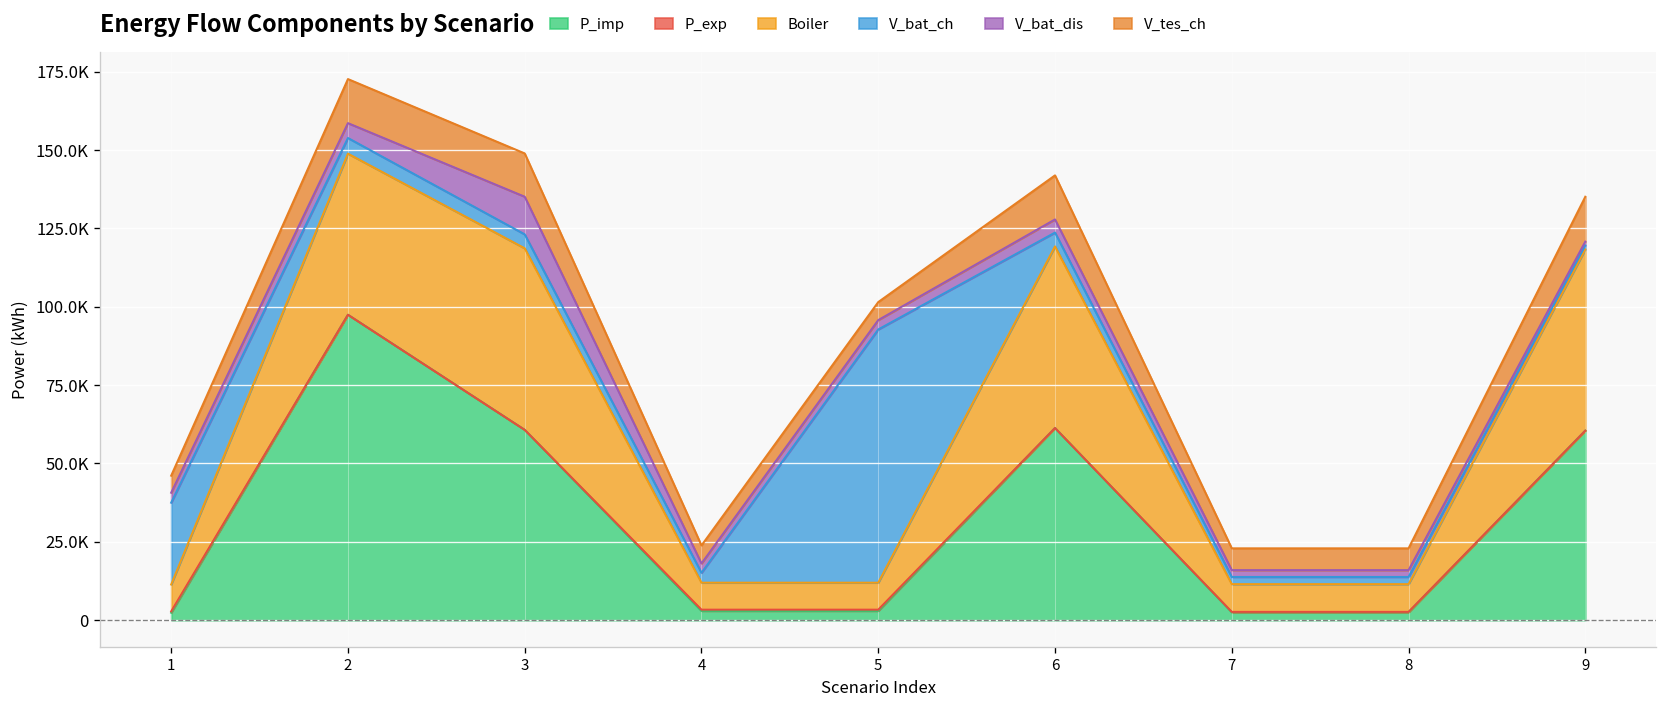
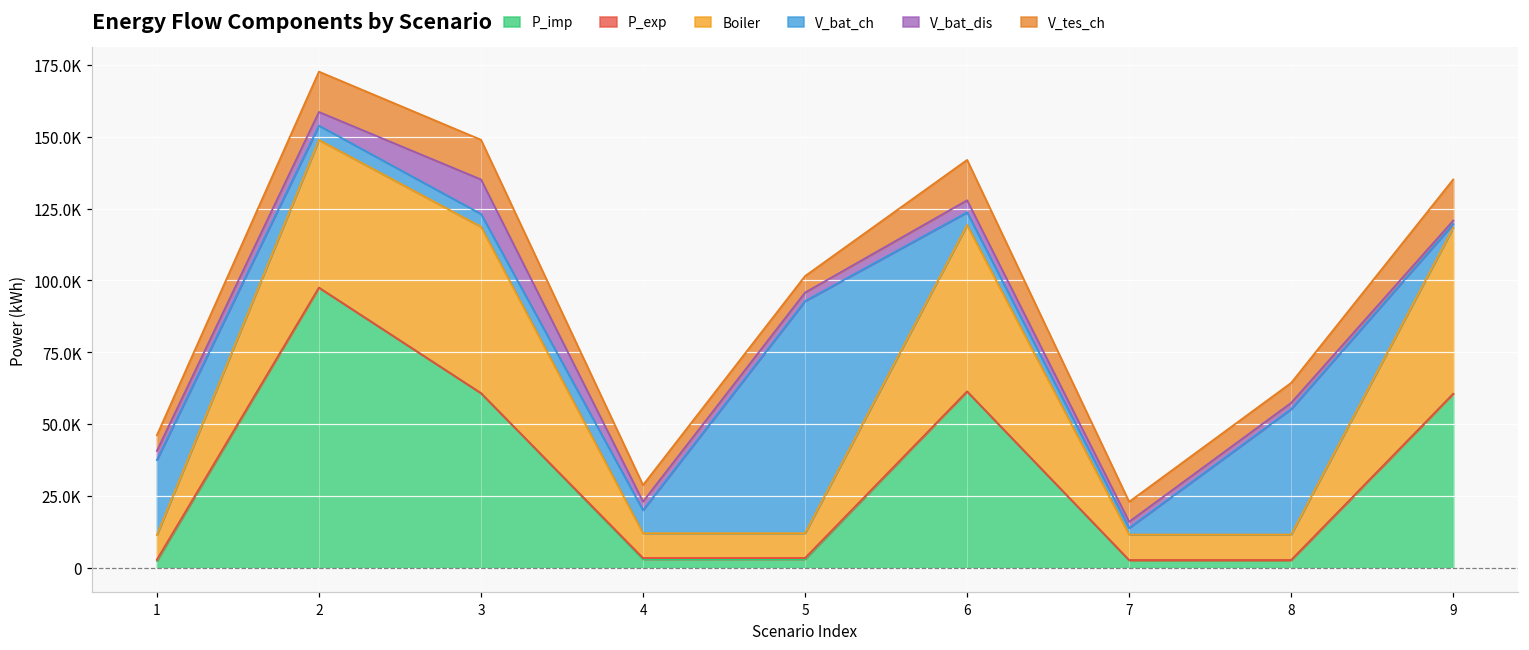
V_bat_ch, 4: 3000 -> 8000
V_bat_ch, 8: 2000 -> 44000
